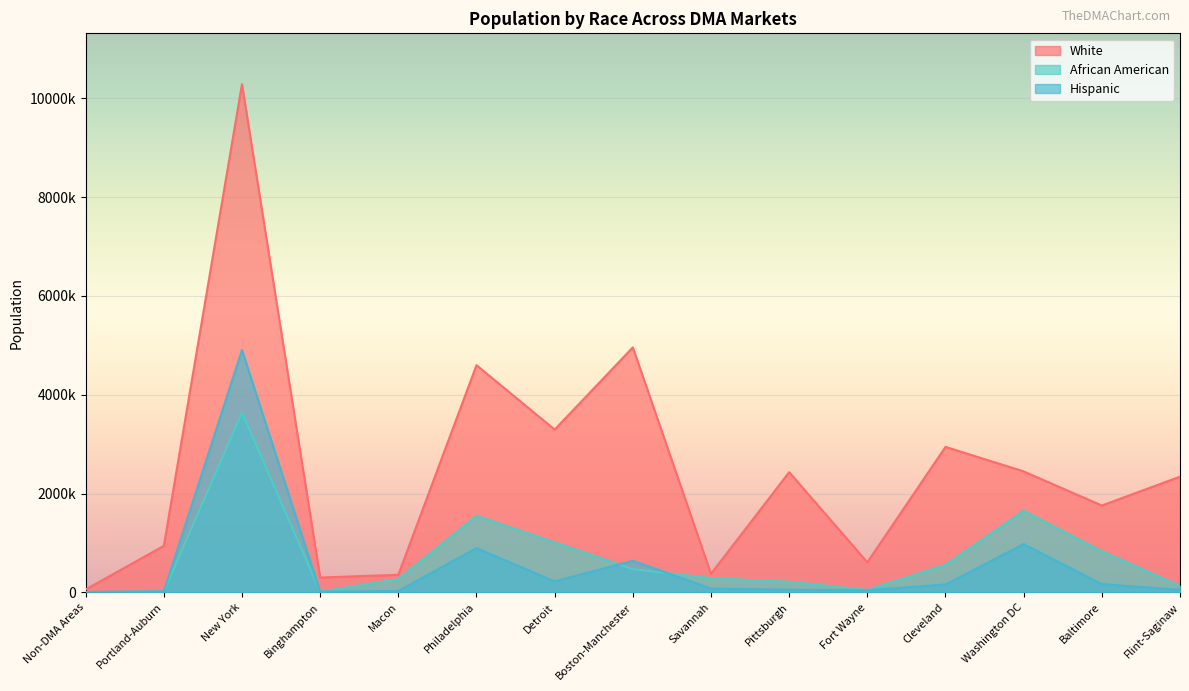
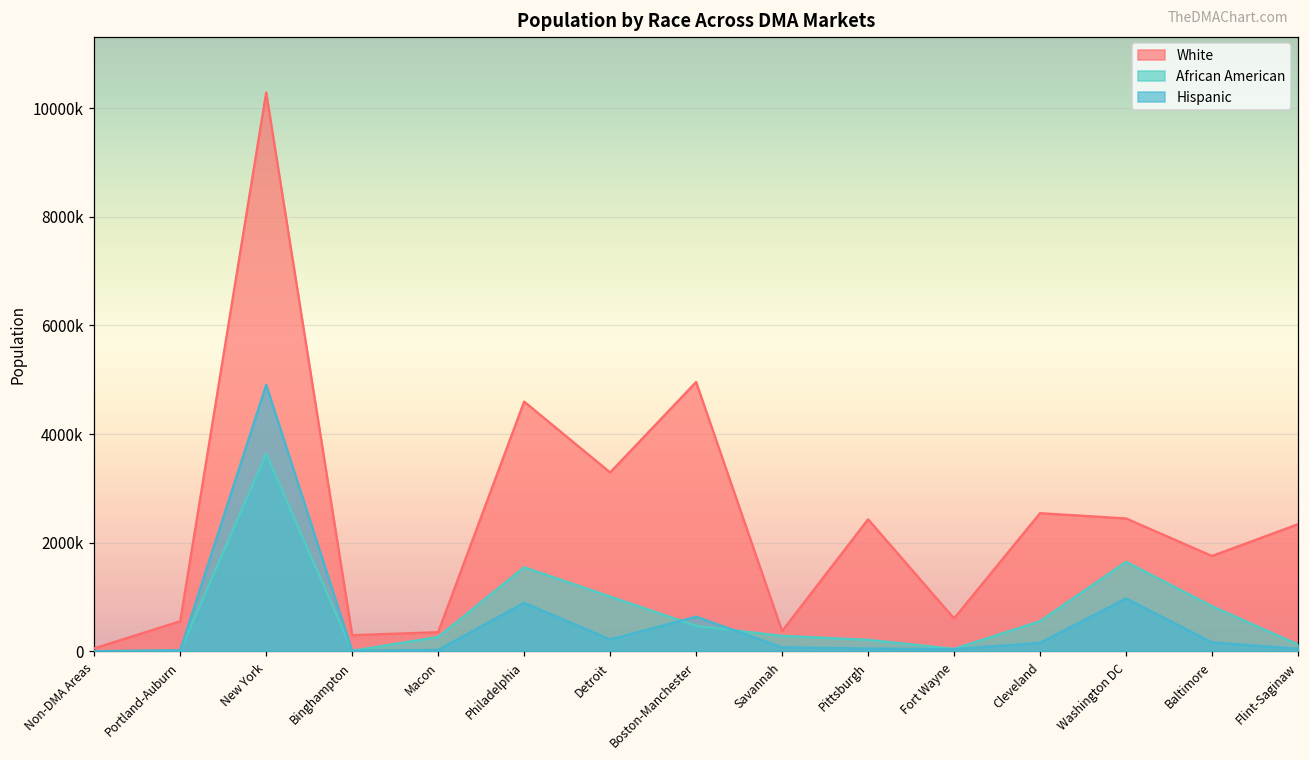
White, Portland-Auburn: 900000 -> 600000
White, Cleveland: 2900000 -> 2500000
